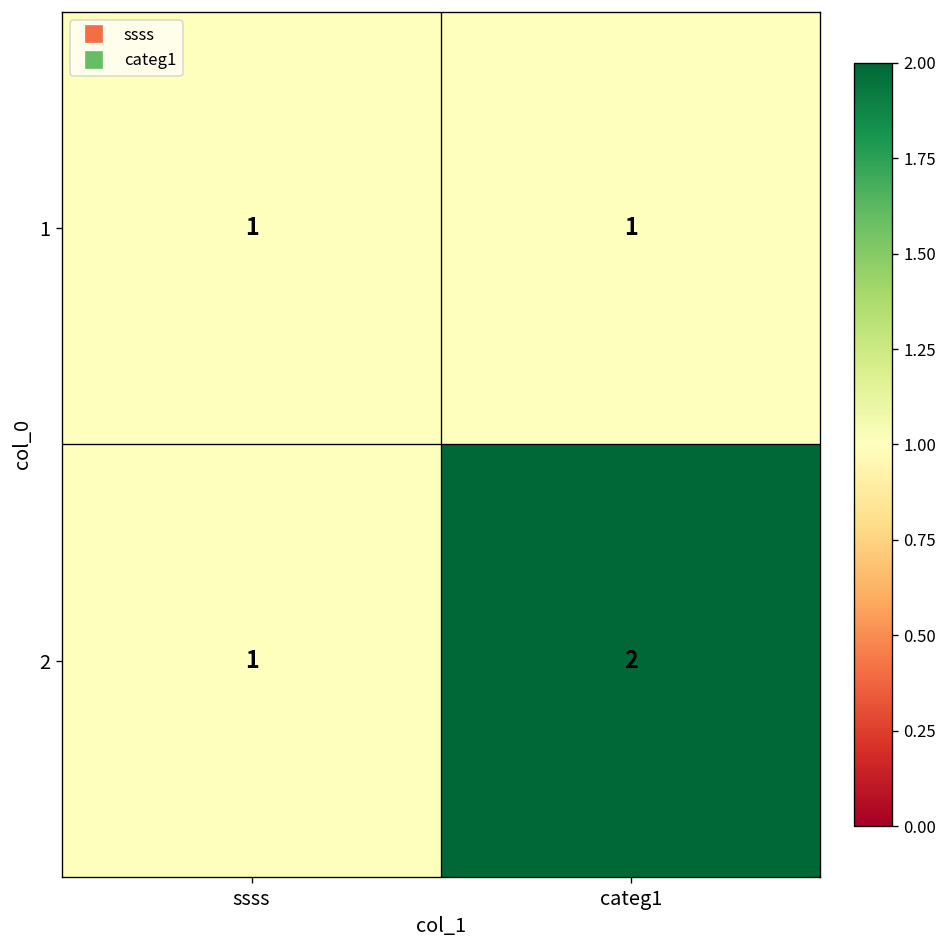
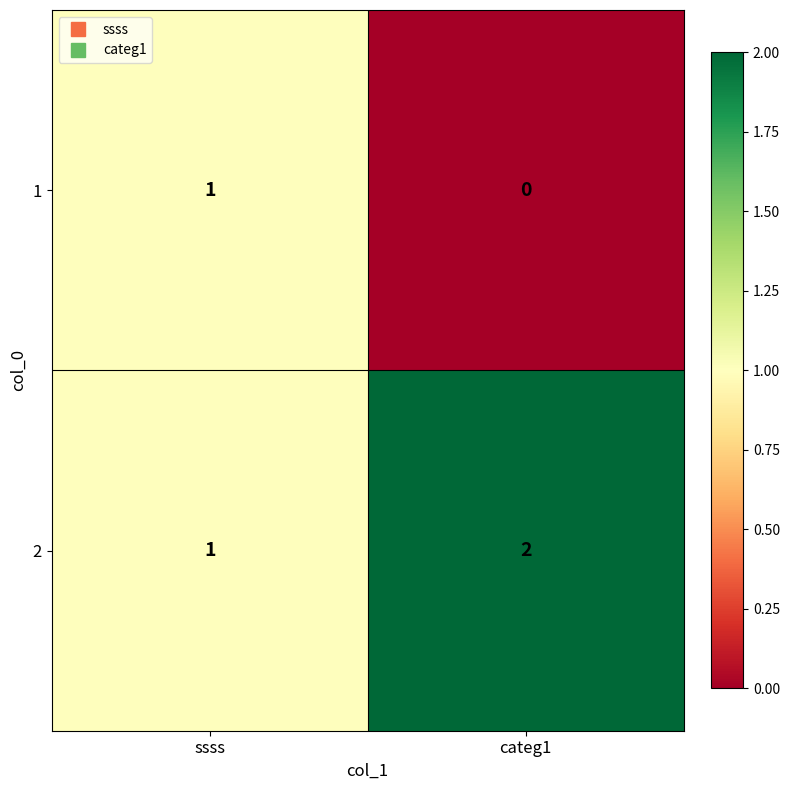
1, categ1: 1 -> 0
